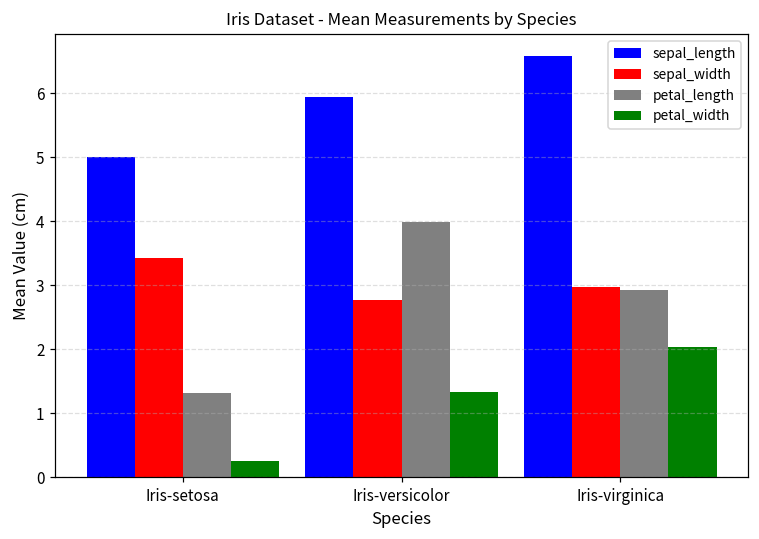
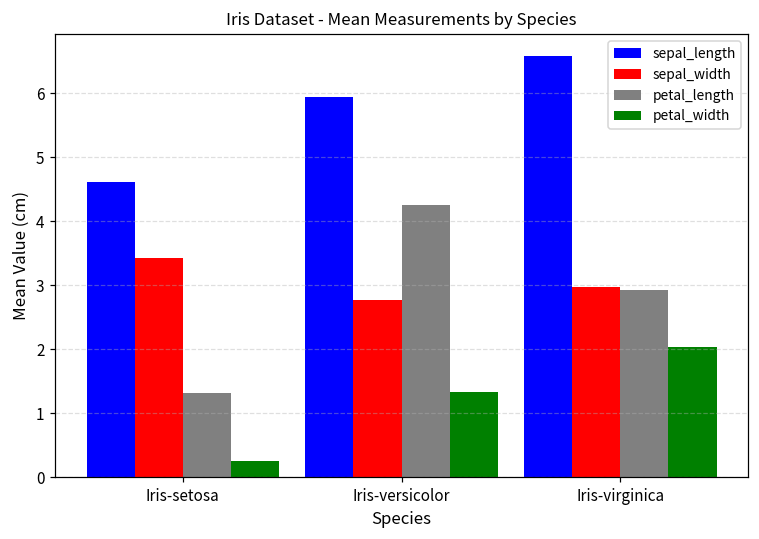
sepal_length, Iris-setosa: 5.0 -> 4.6
petal_length, Iris-versicolor: 4.0 -> 4.3
